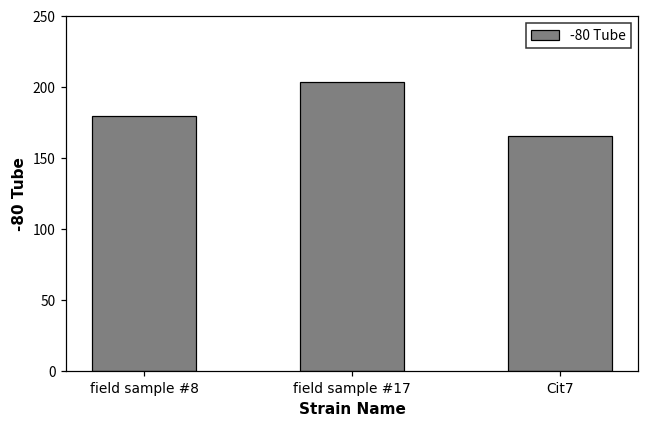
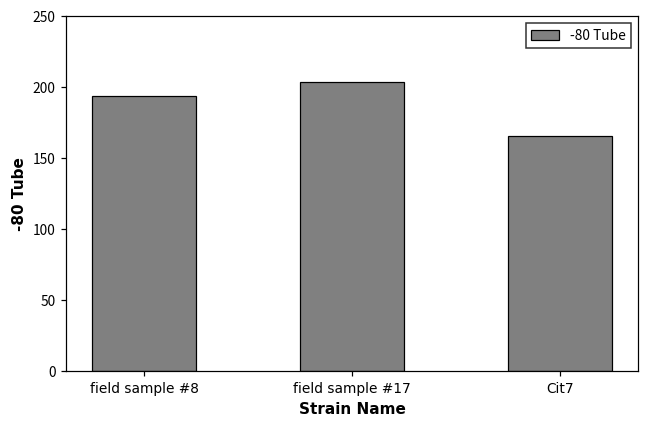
field sample #8: 180 -> 194
